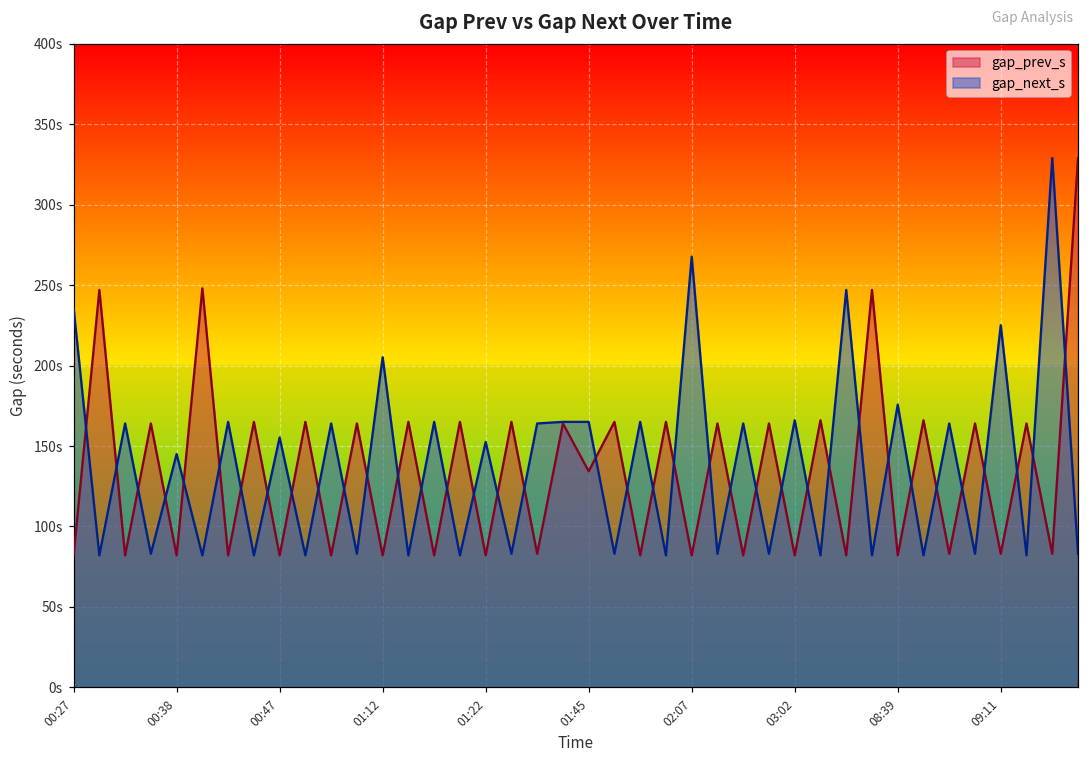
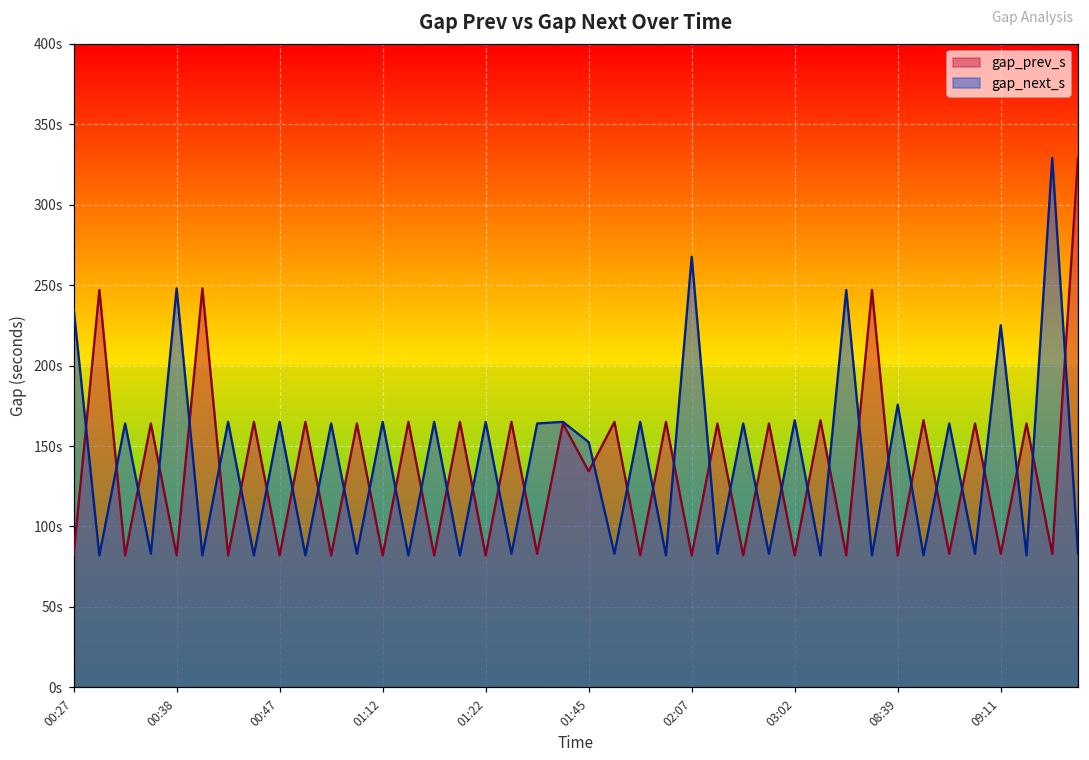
gap_next_s, 00:38: 145s -> 248s
gap_next_s, 00:47: 155s -> 165s
gap_next_s, 01:12: 205s -> 165s
gap_next_s, 01:22: 153s -> 165s
gap_next_s, 01:45: 165s -> 152s
